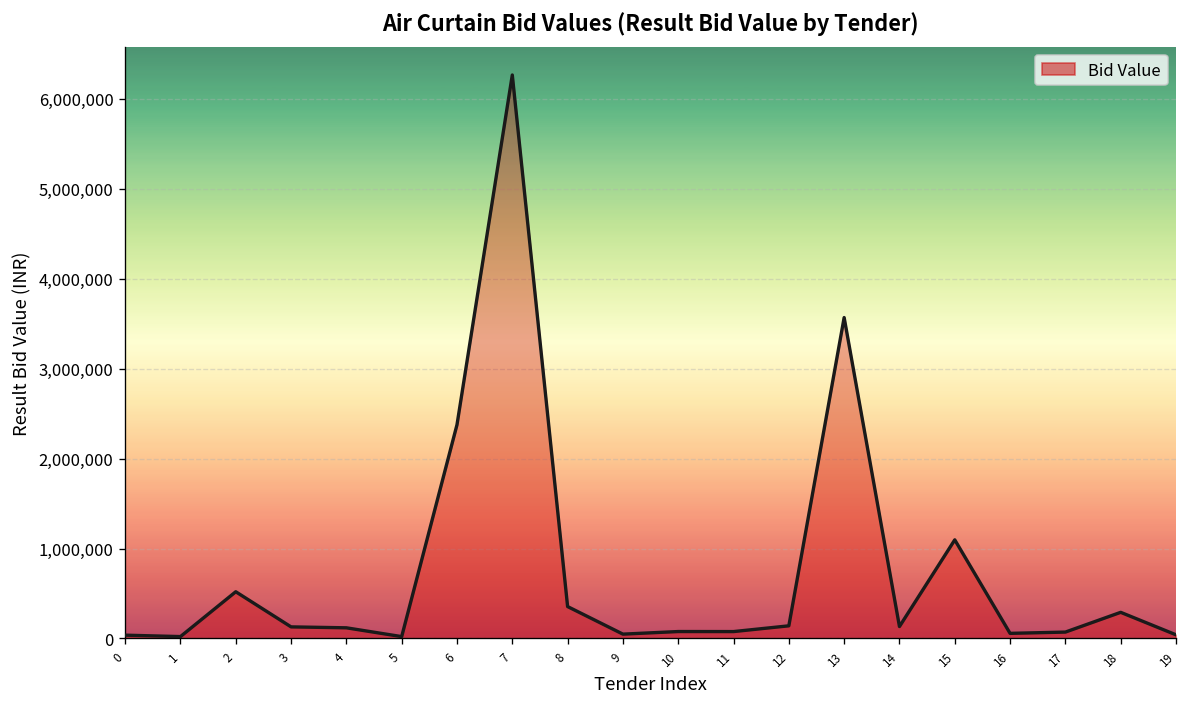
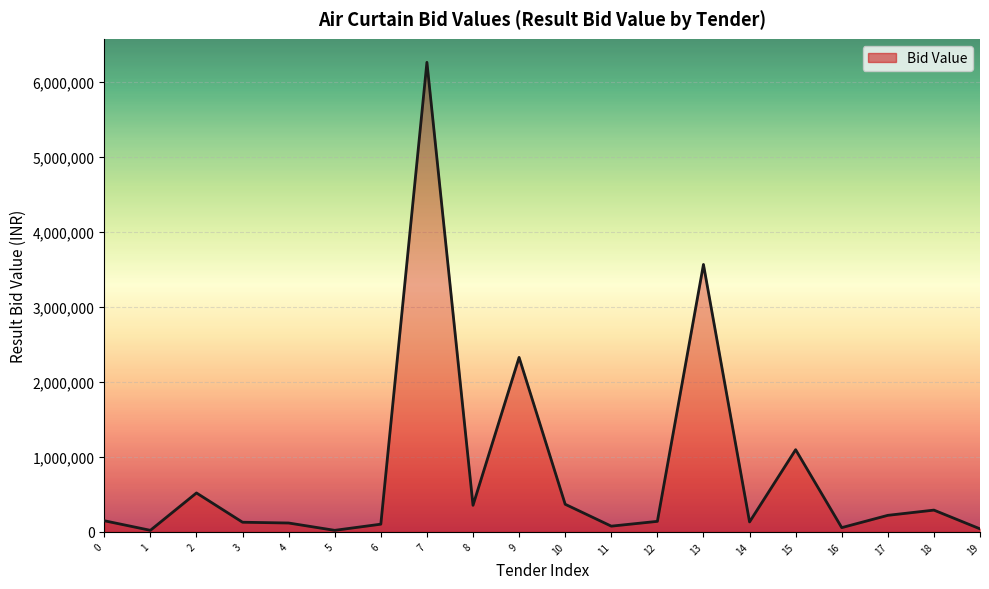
0: 0 -> 100,000
6: 2,400,000 -> 100,000
9: 0 -> 2,300,000
10: 100,000 -> 400,000
17: 100,000 -> 200,000
